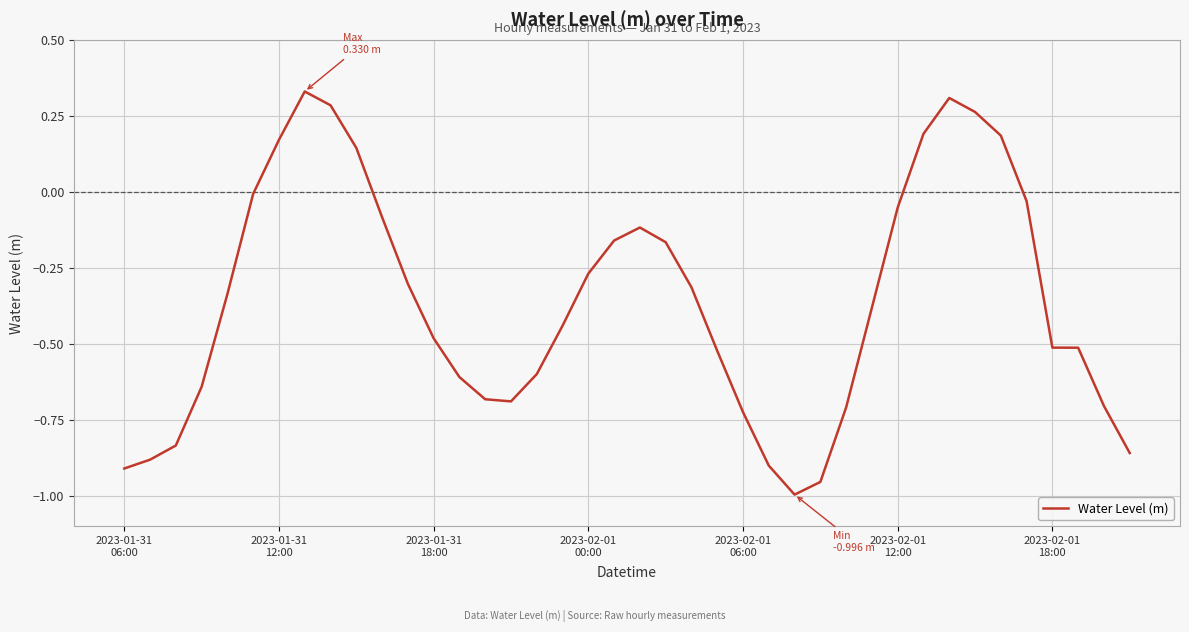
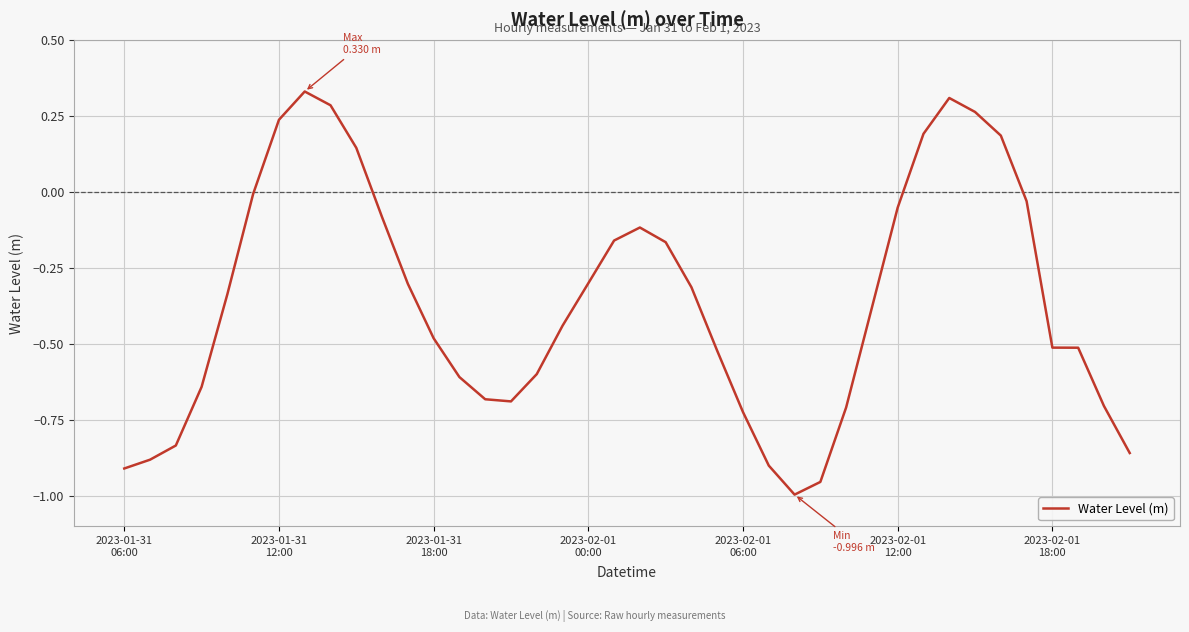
2023-01-31 12:00: 0.17 -> 0.24
2023-02-01 00:00: -0.27 -> -0.30
